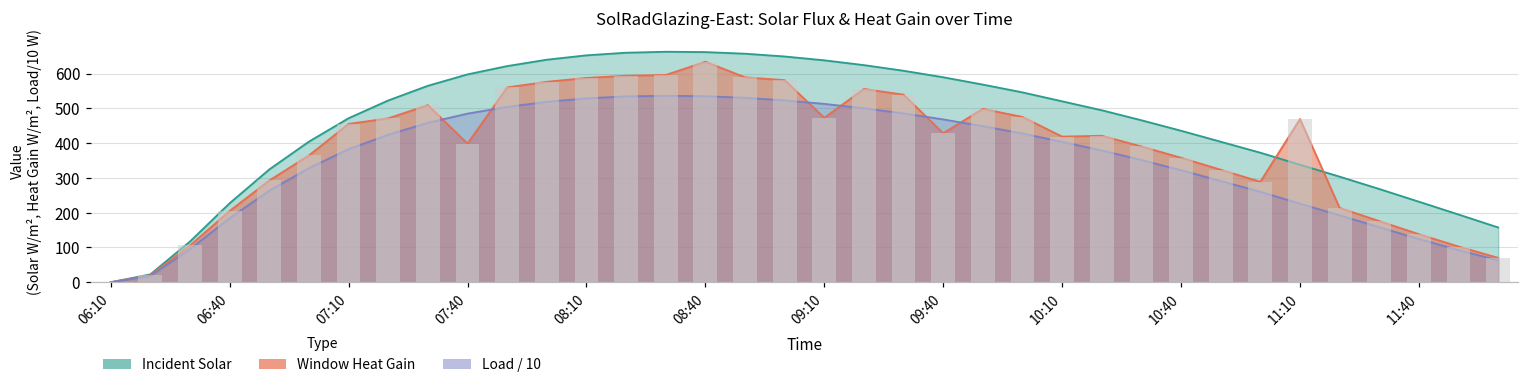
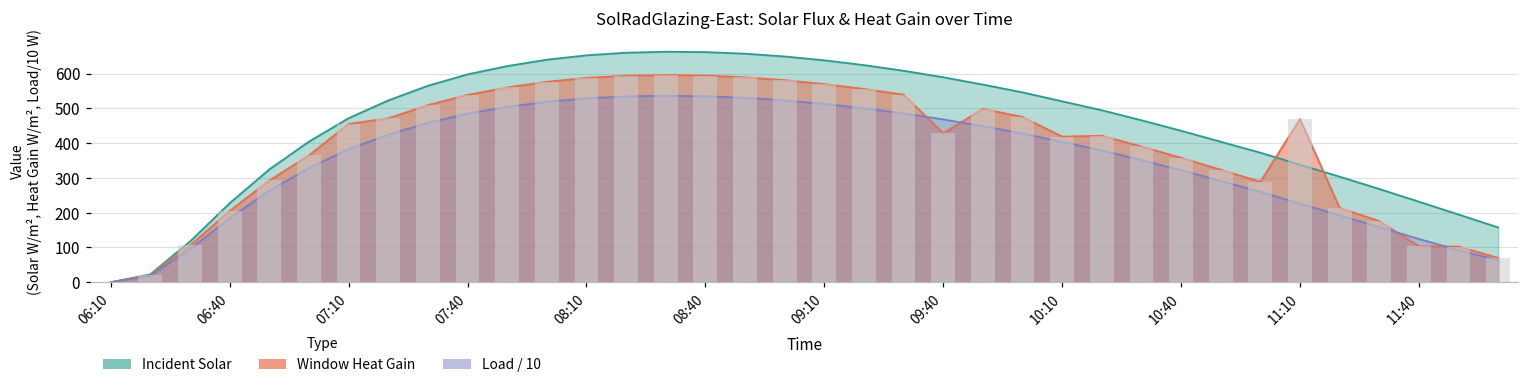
Window Heat Gain, 07:40: 400 -> 540
Window Heat Gain, 08:40: 630 -> 590
Window Heat Gain, 09:10: 470 -> 570
Window Heat Gain, 11:40: 140 -> 100
